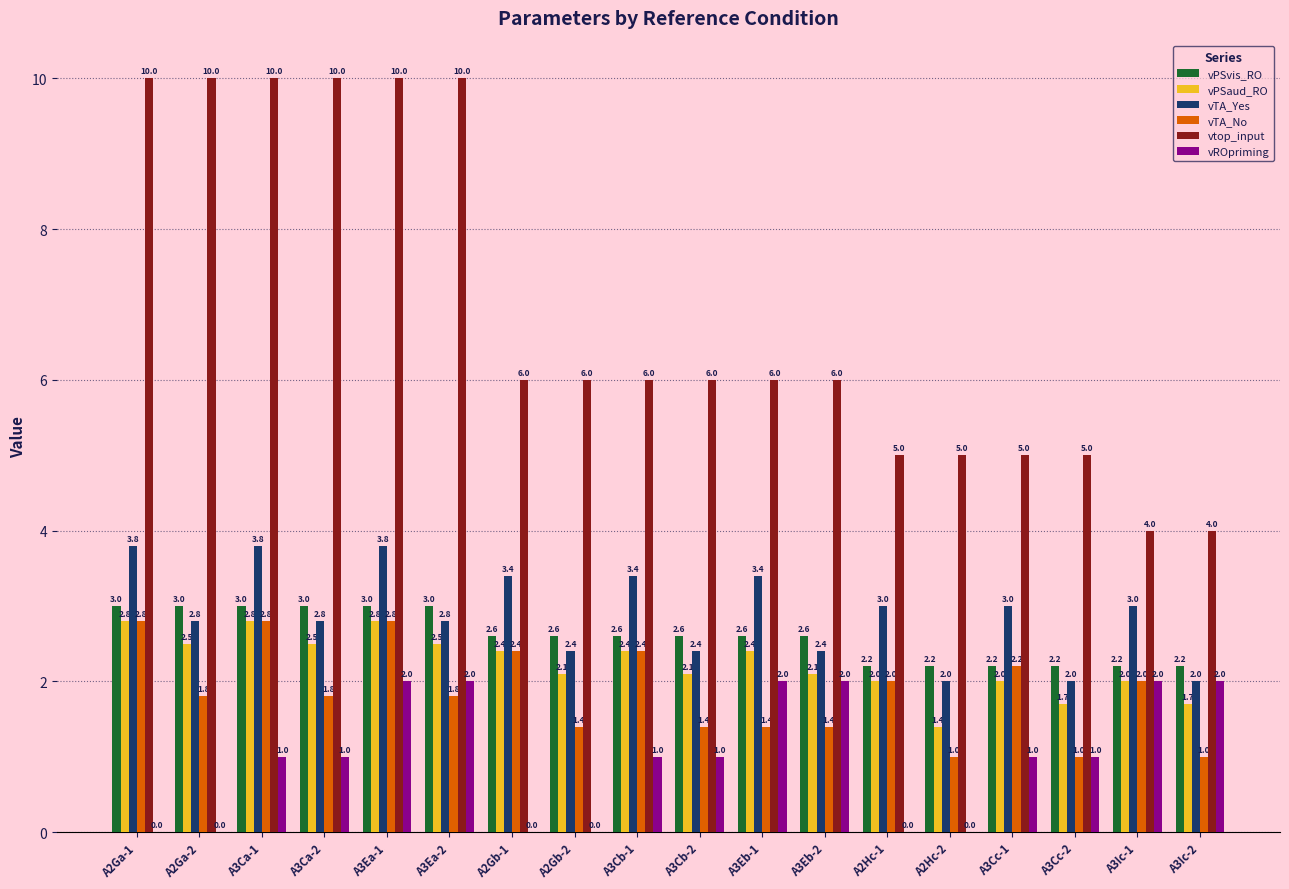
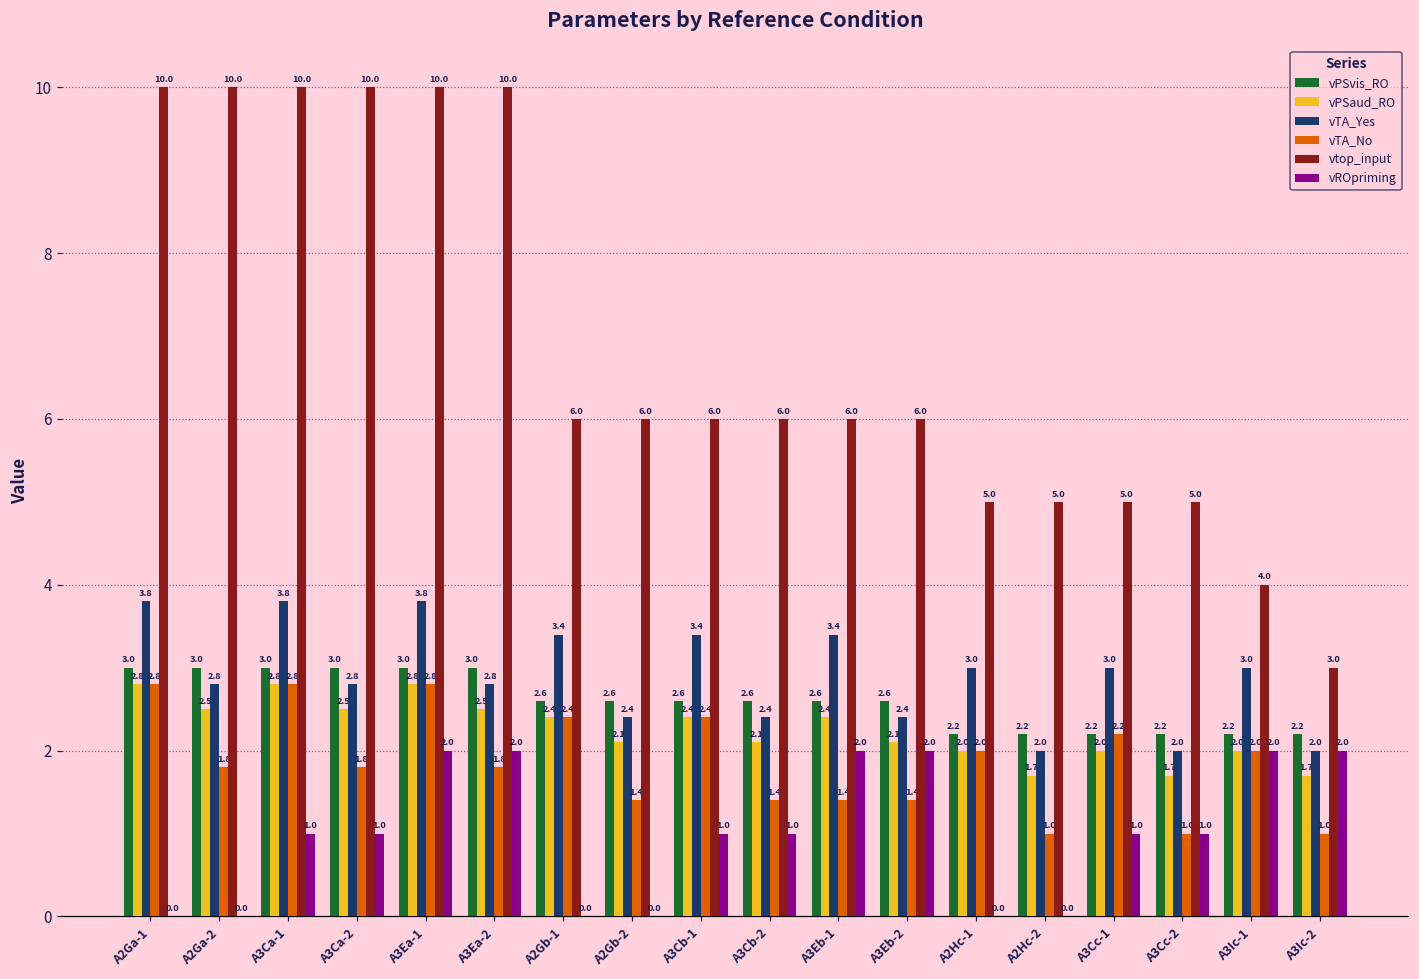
vPSaud_RO, A2Hc-2: 1.4 -> 1.7
vtop_input, A3Ic-2: 4.0 -> 3.0
